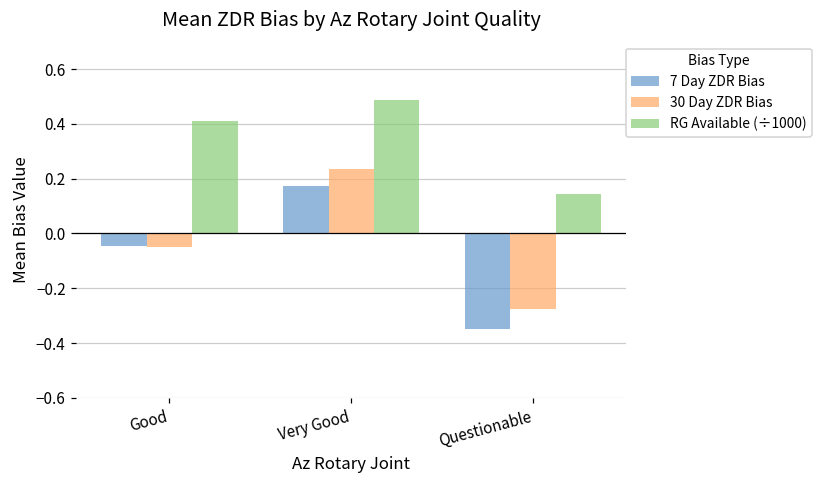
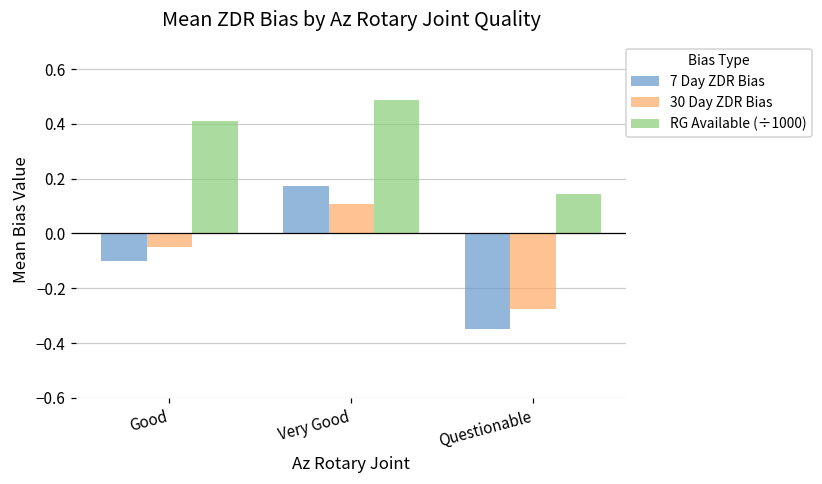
7 Day ZDR Bias, Good: -0.05 -> -0.10
30 Day ZDR Bias, Very Good: 0.23 -> 0.11
